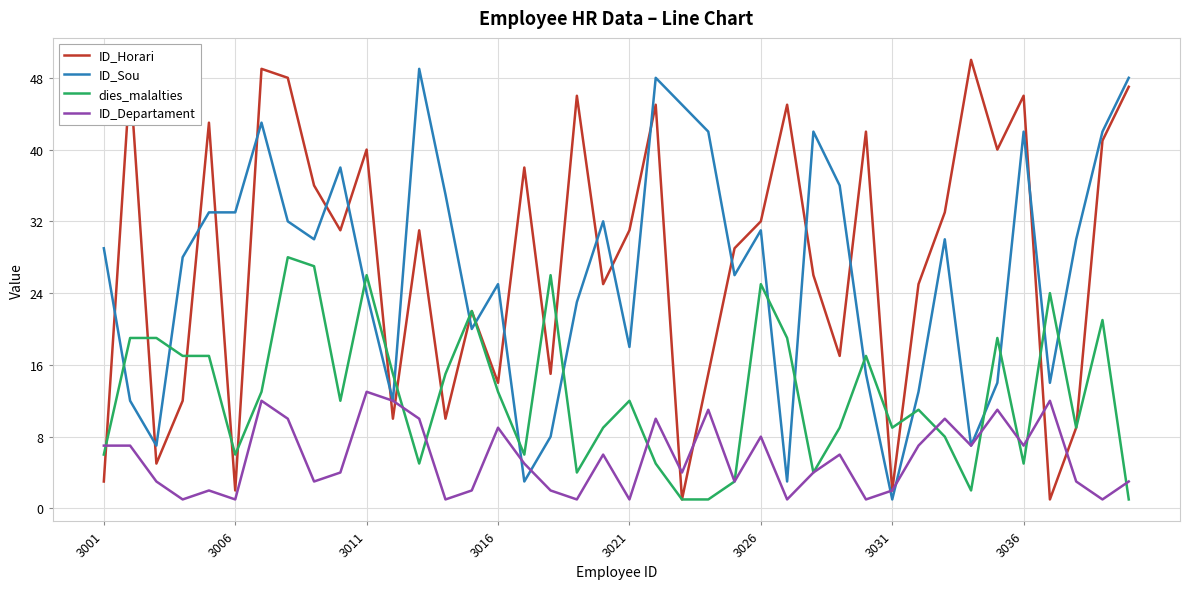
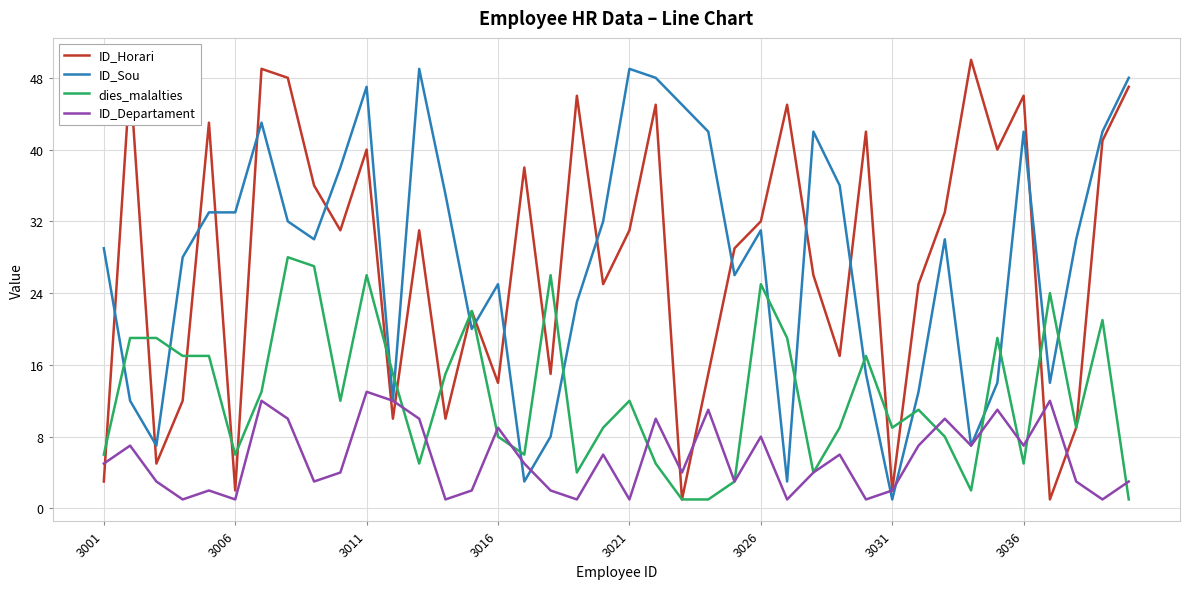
ID_Departament, 3001: 7 -> 5
ID_Sou, 3011: 24 -> 47
dies_malalties, 3016: 13 -> 8
ID_Sou, 3021: 18 -> 49
